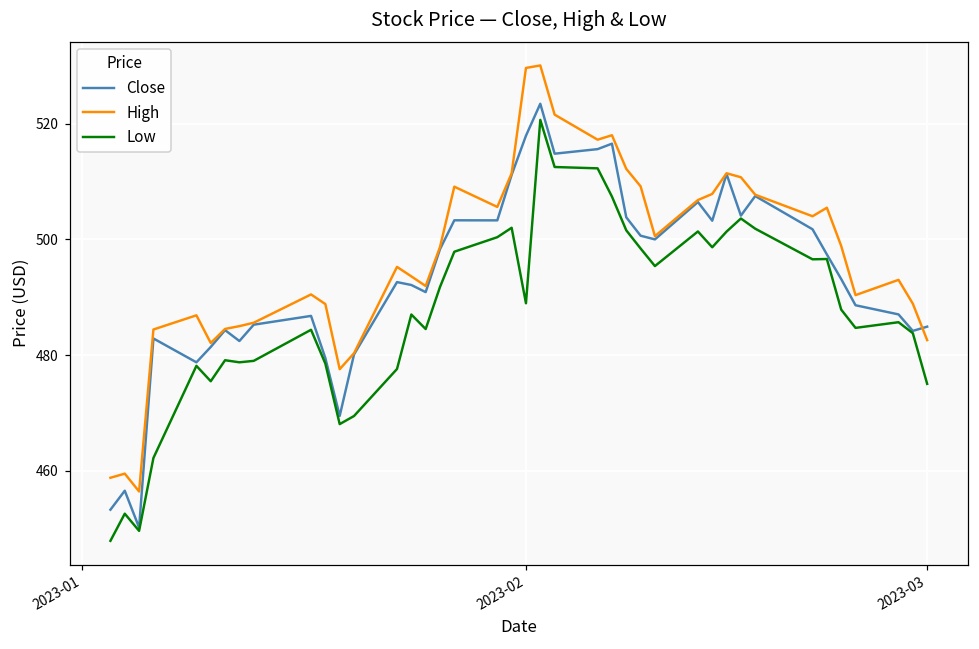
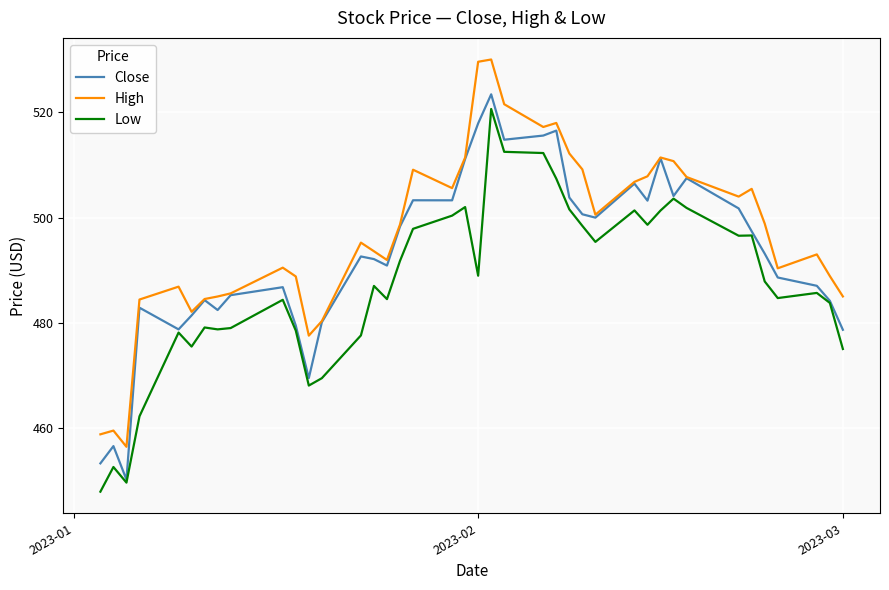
Close, 2023-03: 485 -> 479
High, 2023-03: 483 -> 485
